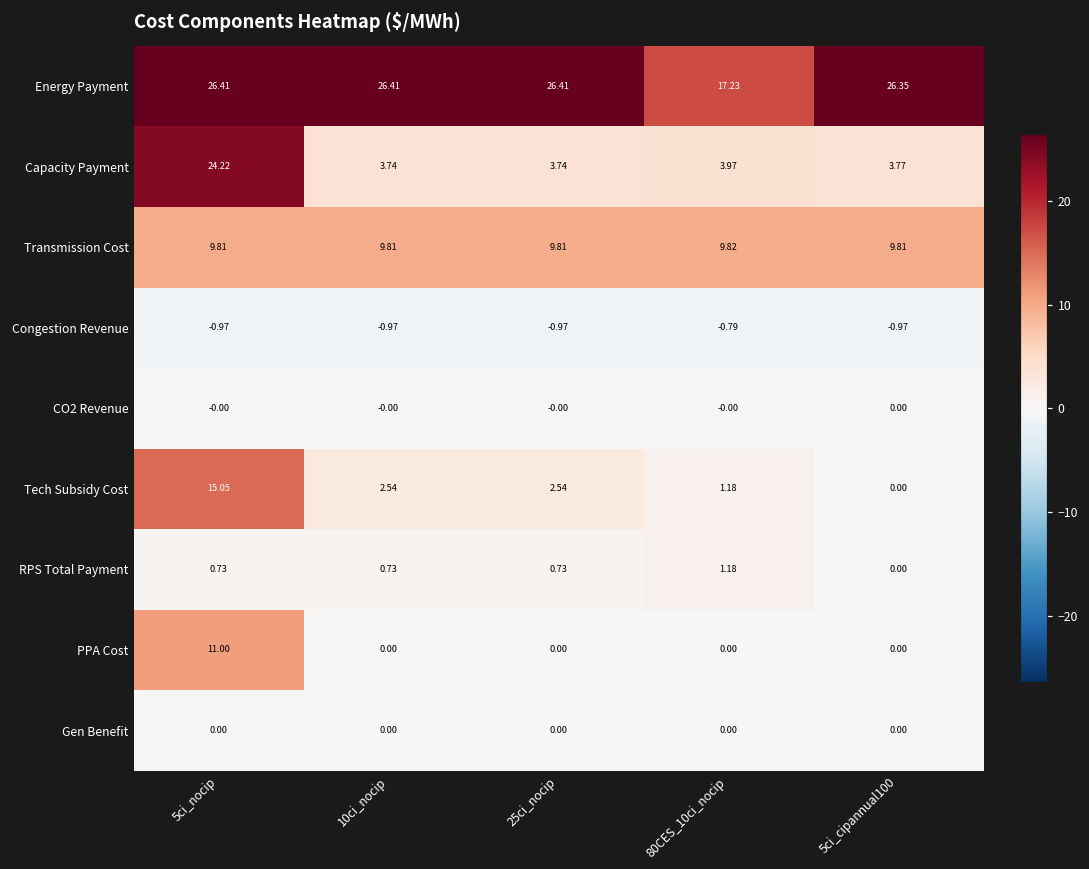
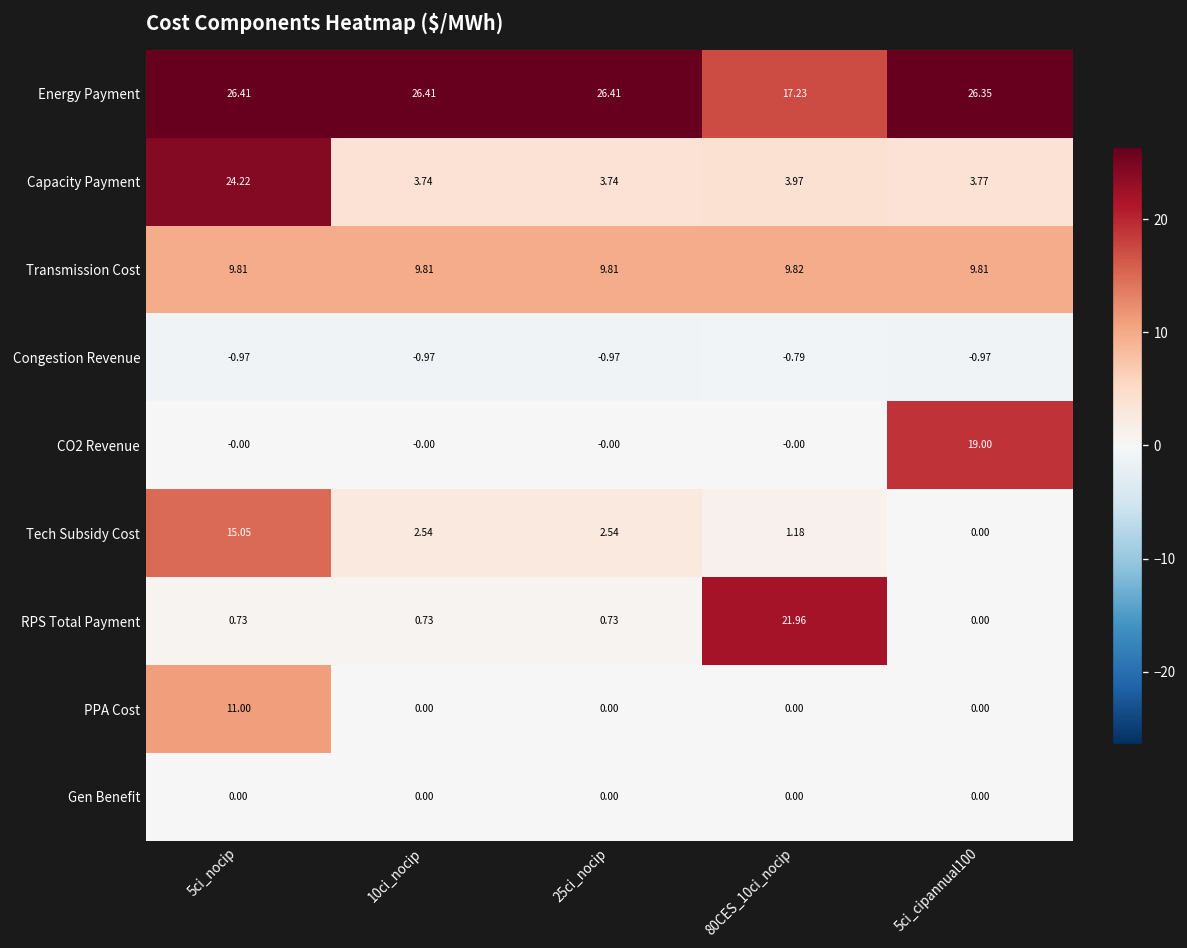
CO2 Revenue, 5ci_cipannual100: 0.00 -> 19.00
RPS Total Payment, 80CES_10ci_nocip: 1.18 -> 21.96
